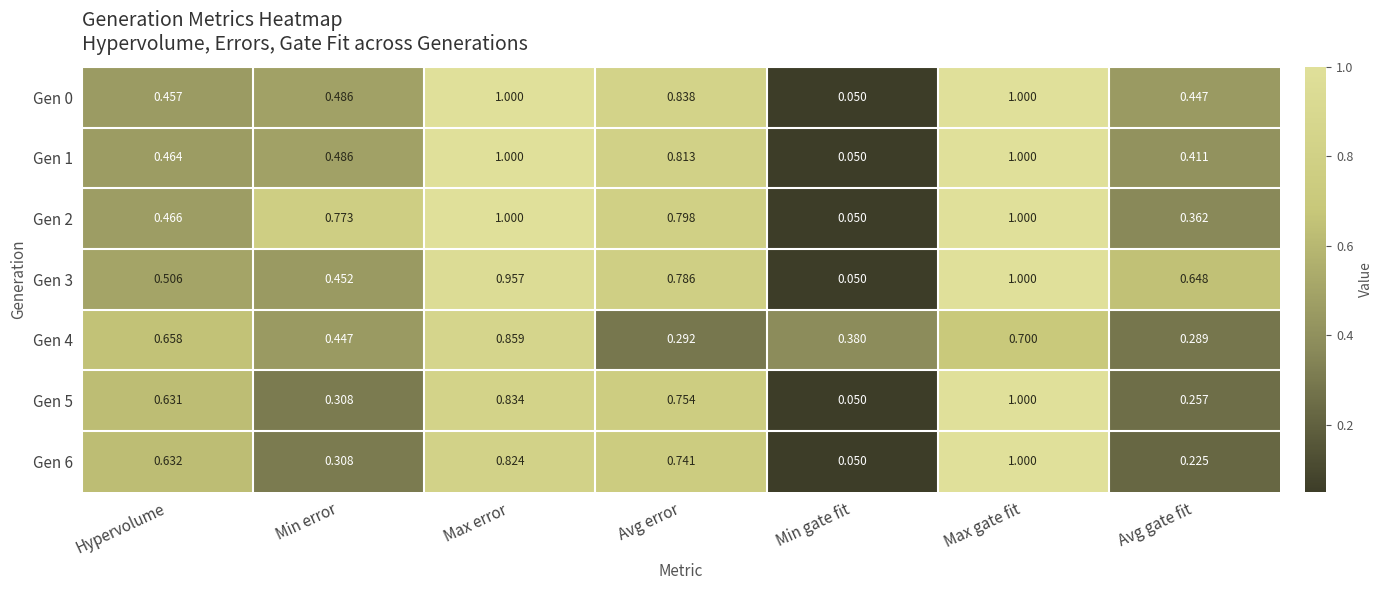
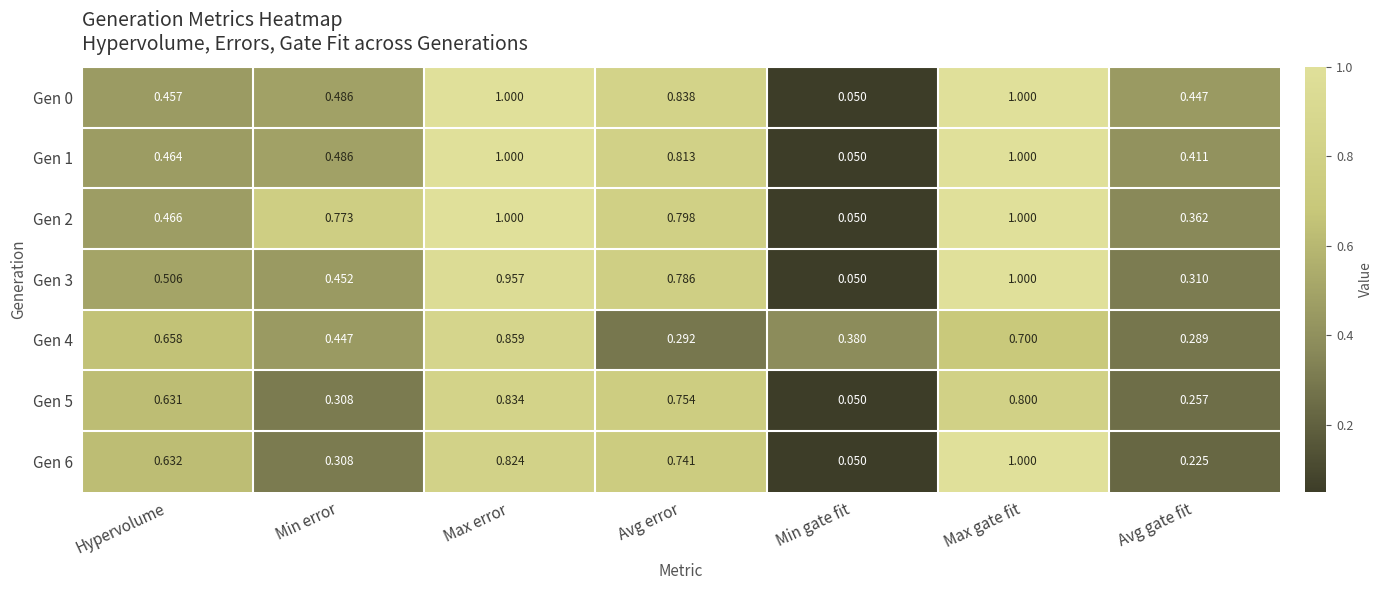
Gen 3, Avg gate fit: 0.648 -> 0.310
Gen 5, Max gate fit: 1.000 -> 0.800
